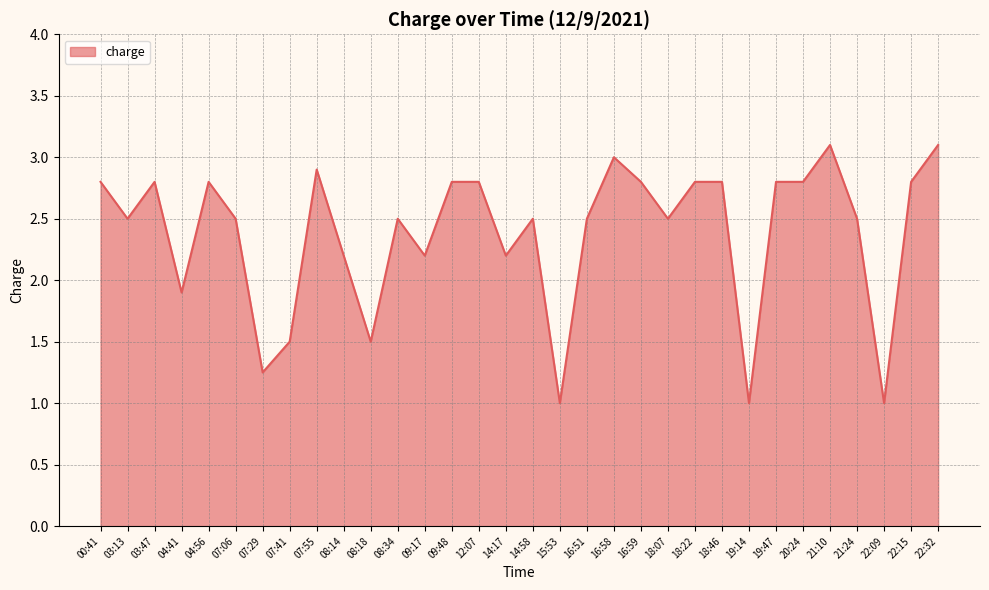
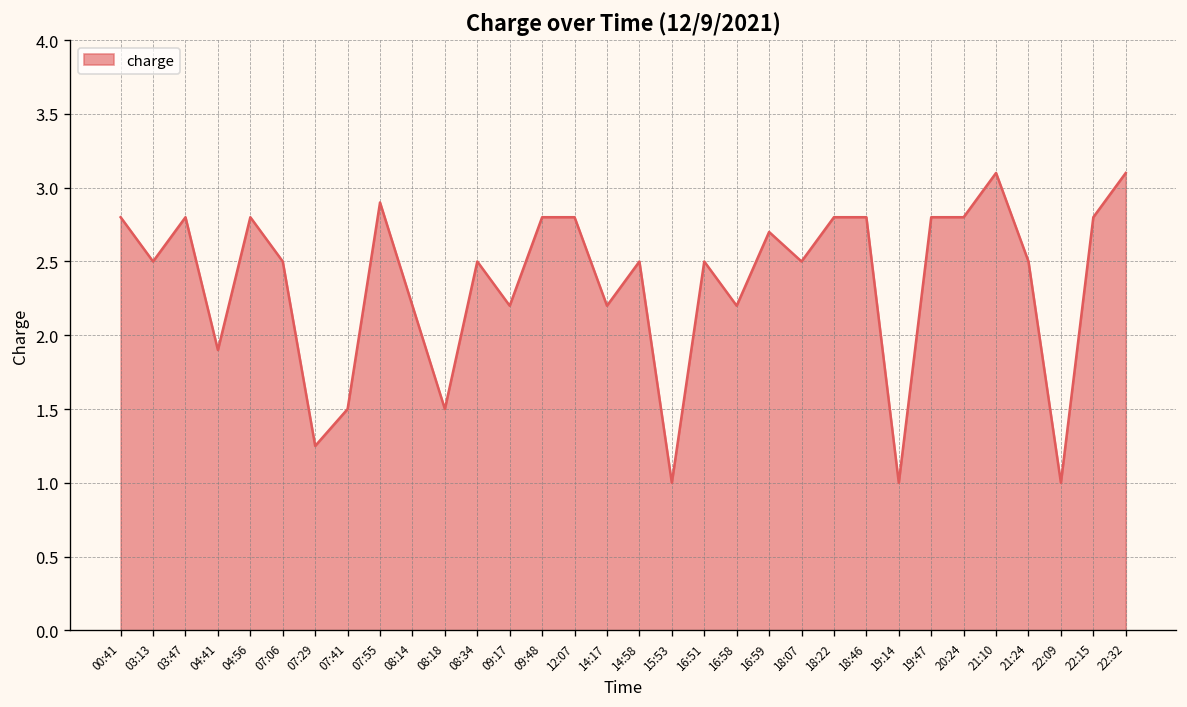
16:58: 3.0 -> 2.2
16:59: 2.8 -> 2.7
